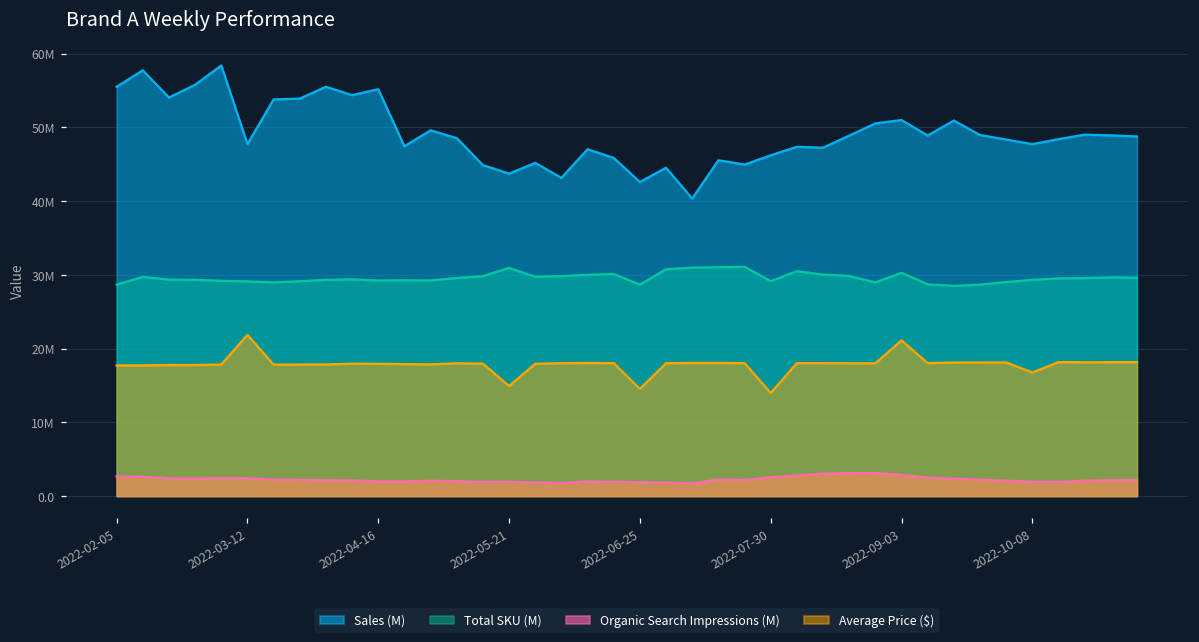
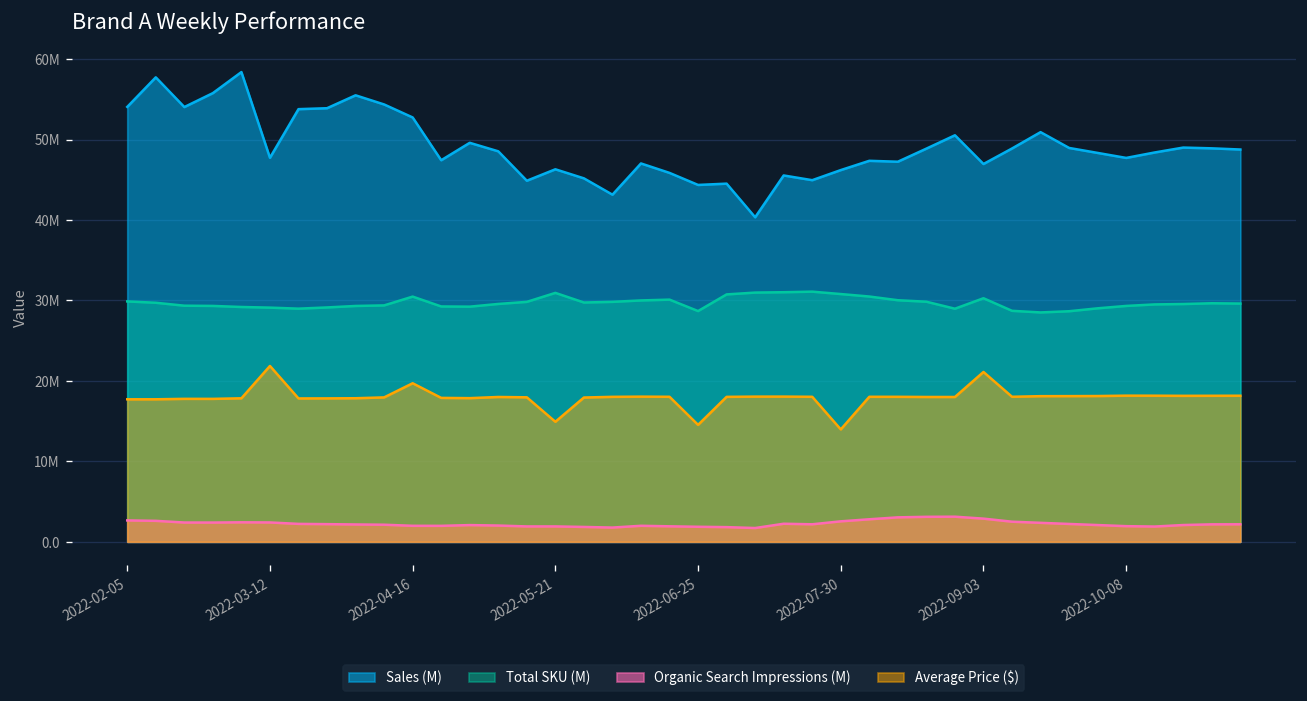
Sales (M), 2022-02-05: 55000000 -> 54000000
Total SKU (M), 2022-02-05: 29000000 -> 30000000
Sales (M), 2022-04-16: 55000000 -> 53000000
Total SKU (M), 2022-04-16: 29000000 -> 30000000
Average Price ($), 2022-04-16: 18000000 -> 20000000
Sales (M), 2022-05-21: 44000000 -> 46000000
Sales (M), 2022-06-25: 43000000 -> 44000000
Total SKU (M), 2022-07-30: 29000000 -> 31000000
Sales (M), 2022-09-03: 51000000 -> 47000000
Average Price ($), 2022-10-08: 17000000 -> 18000000
